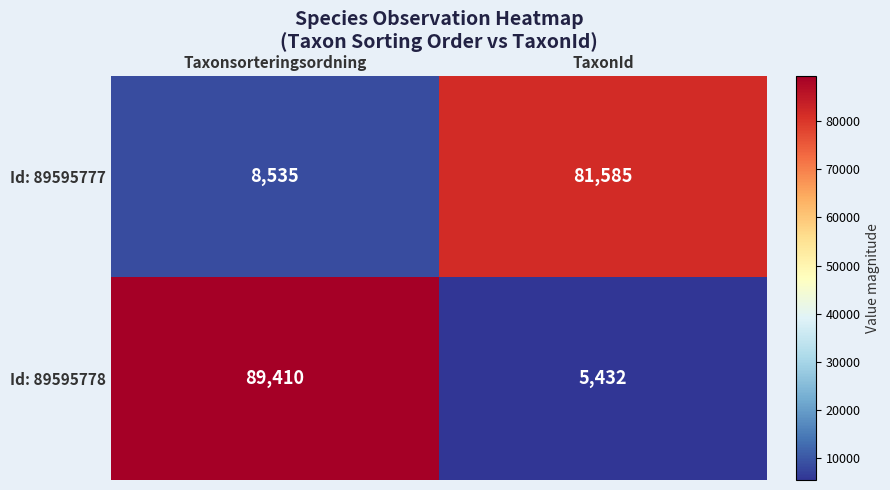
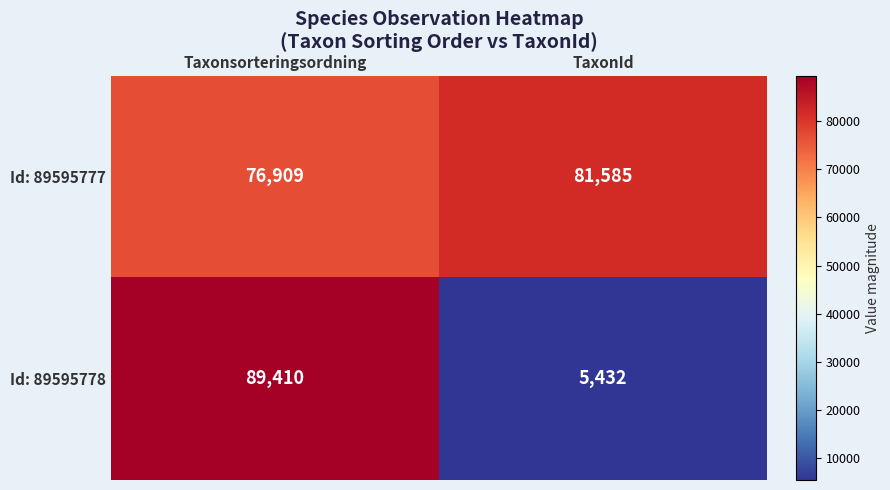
Id: 89595777, Taxonsorteringsordning: 8,535 -> 76,909
